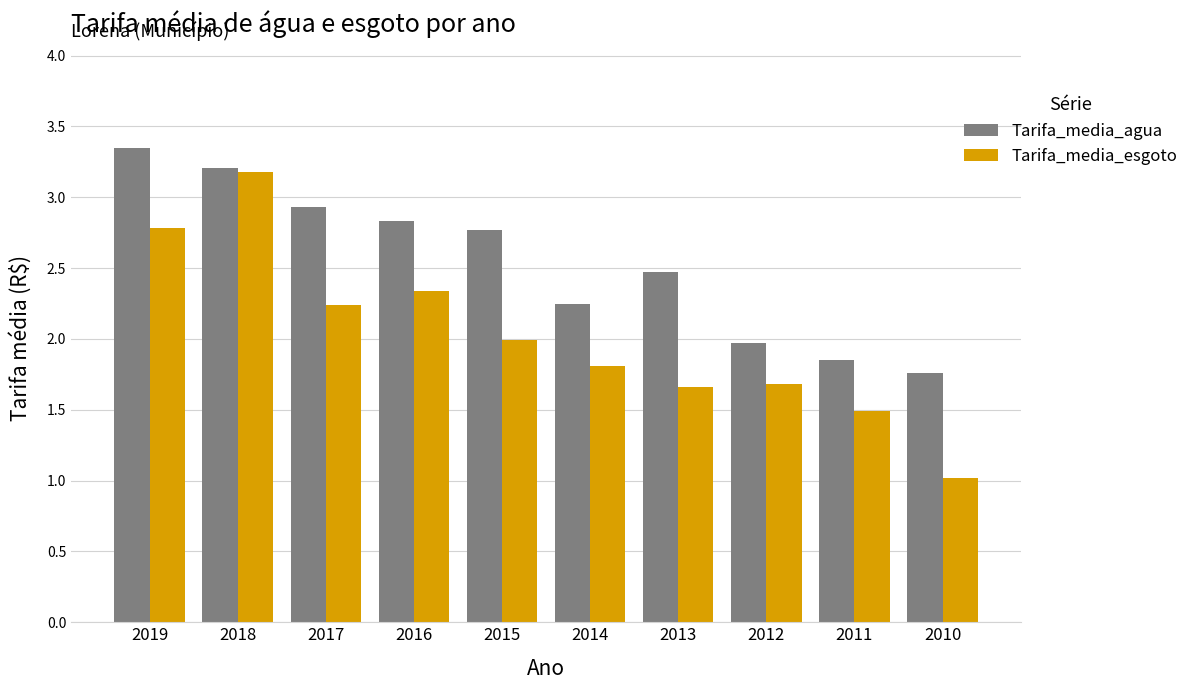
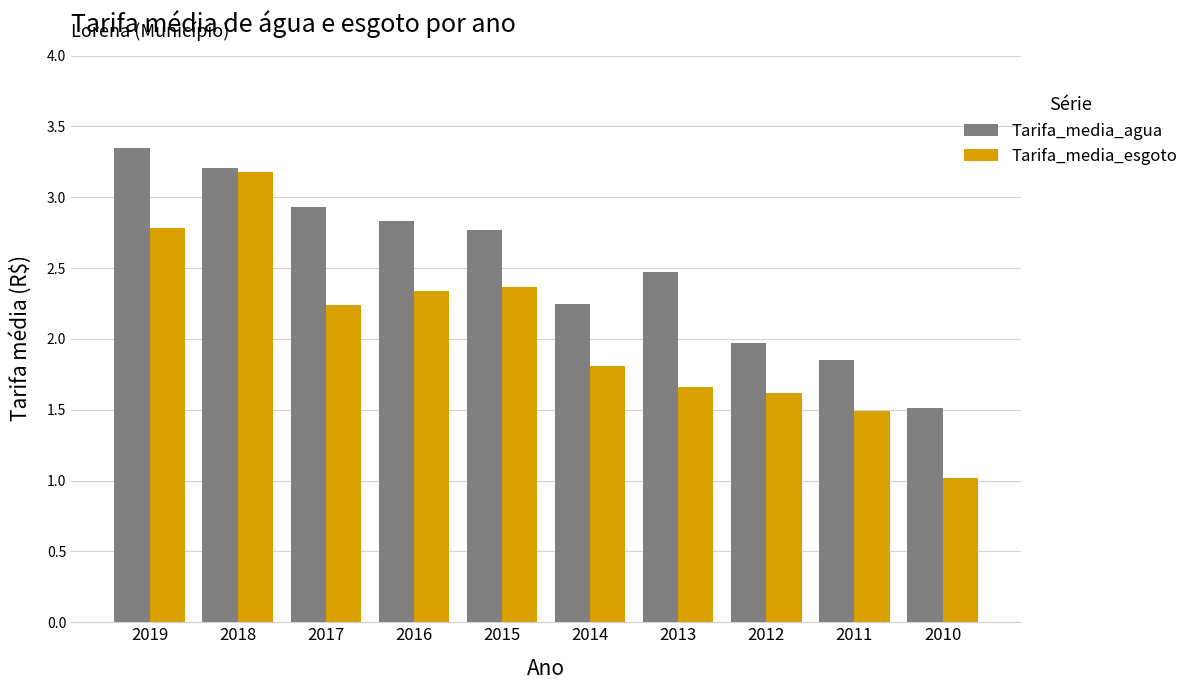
Tarifa_media_esgoto, 2015: 1.99 -> 2.37
Tarifa_media_esgoto, 2012: 1.68 -> 1.62
Tarifa_media_agua, 2010: 1.76 -> 1.51
